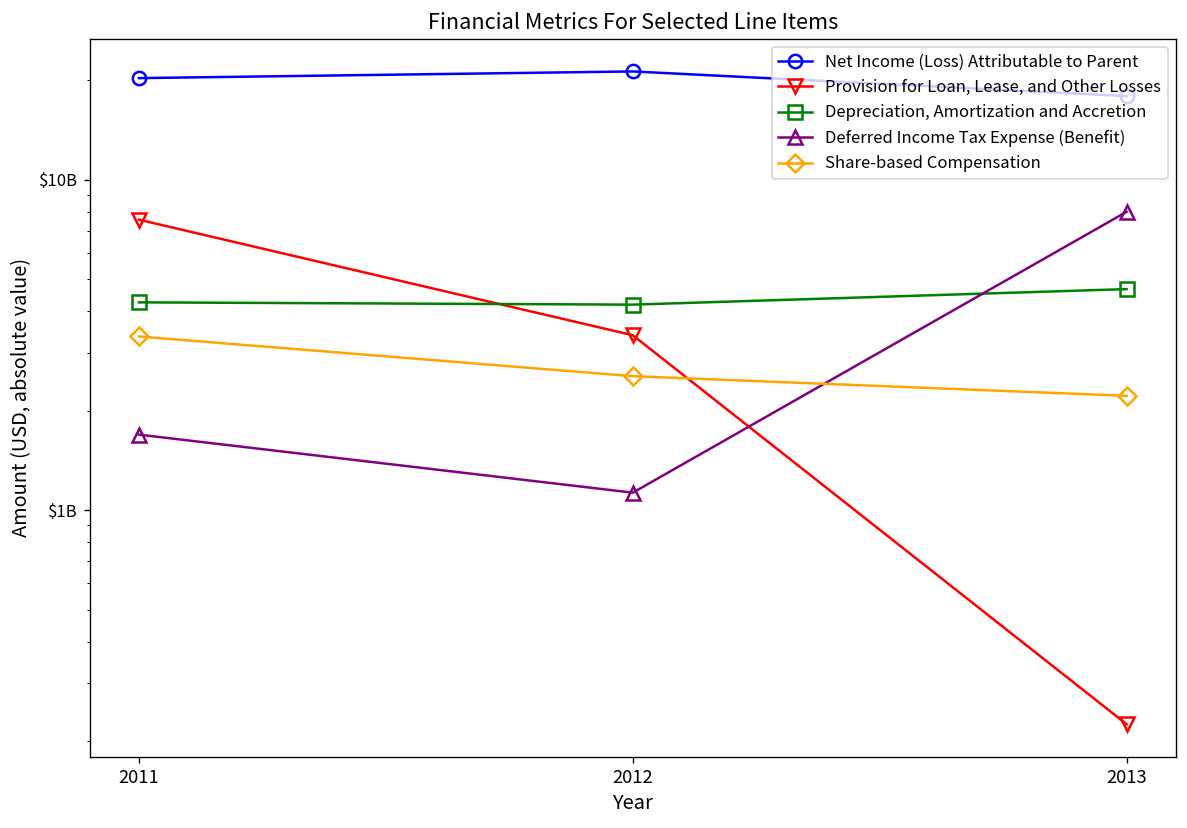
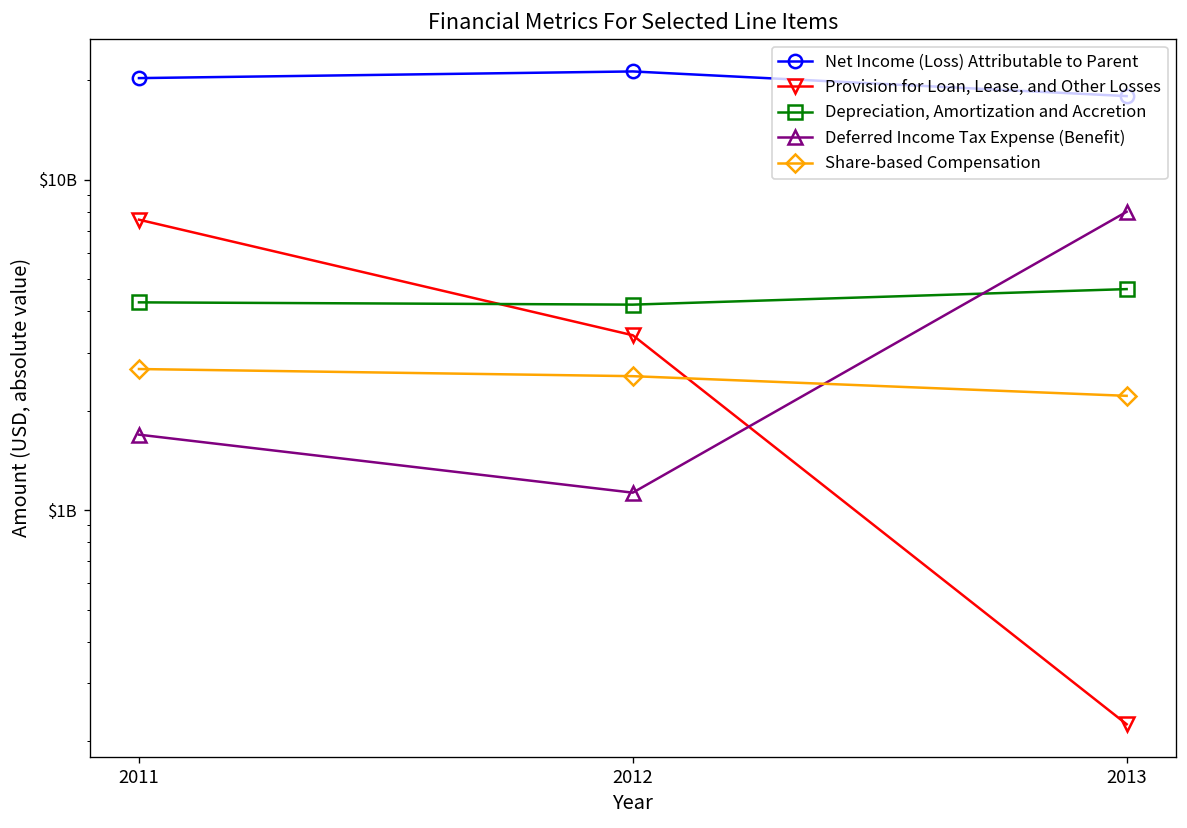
Share-based Compensation, 2011: $3400000000 -> $2700000000
